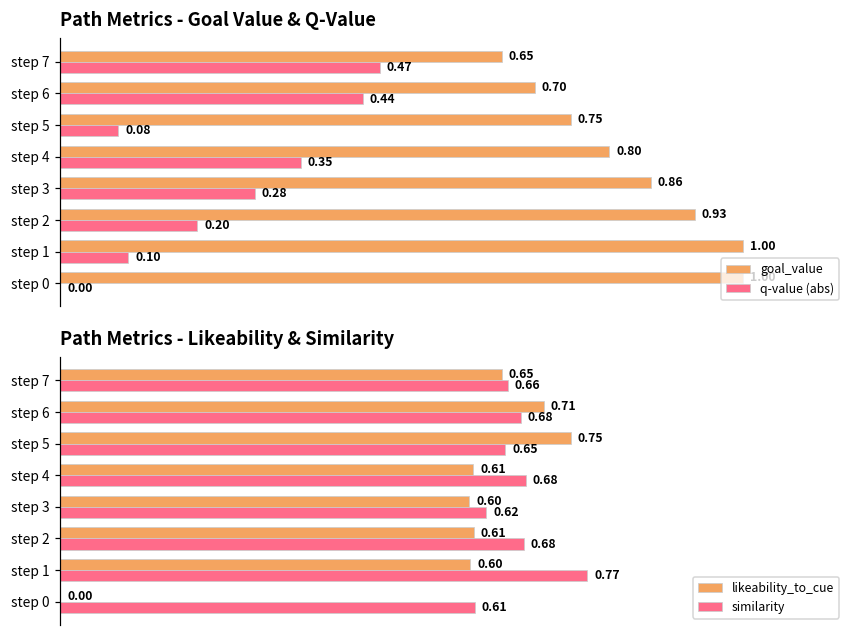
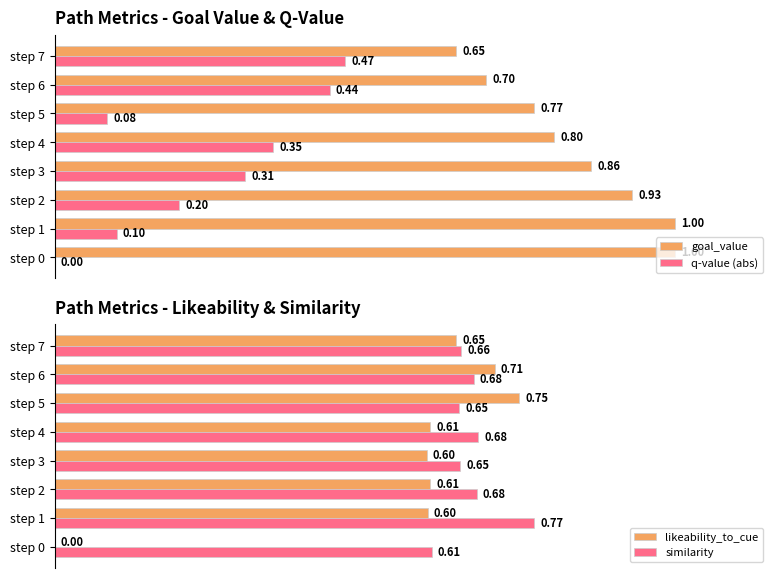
Path Metrics - Goal Value & Q-Value, goal_value, step 5: 0.75 -> 0.77
Path Metrics - Goal Value & Q-Value, q-value (abs), step 3: 0.28 -> 0.31
Path Metrics - Likeability & Similarity, similarity, step 3: 0.62 -> 0.65
